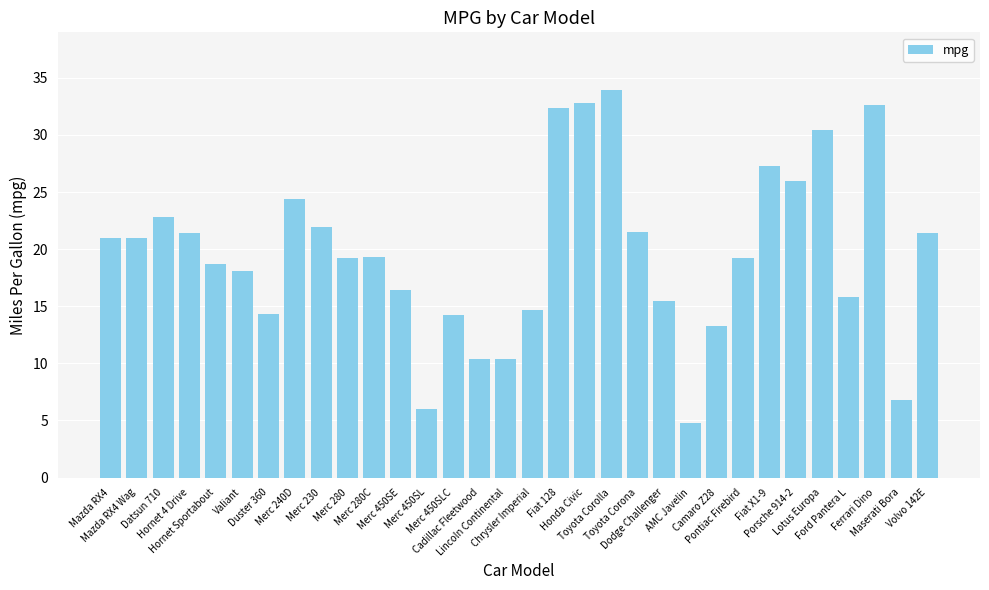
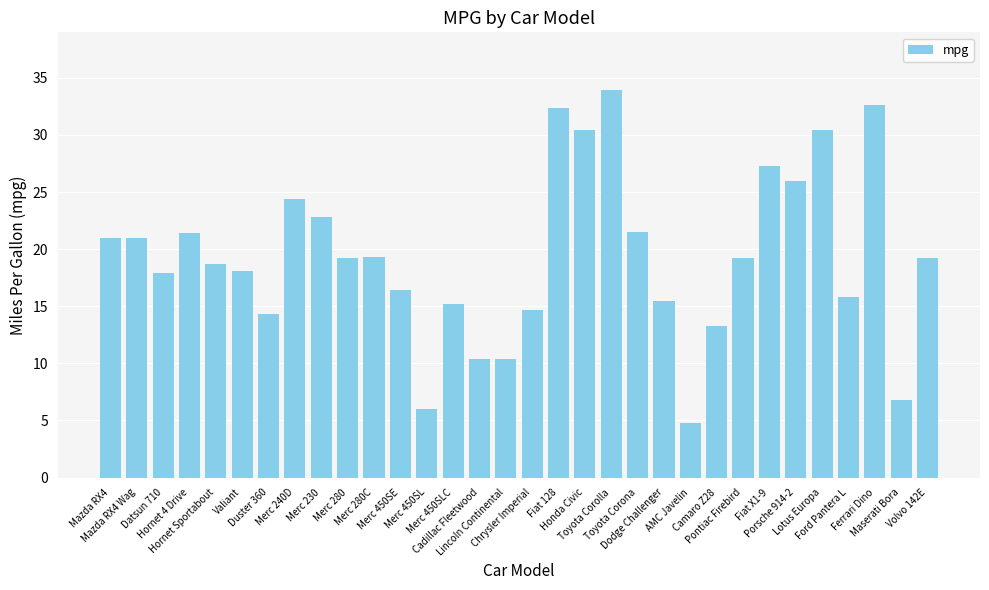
Datsun 710: 22.8 -> 17.9
Merc 230: 21.9 -> 22.8
Merc 450SLC: 14.2 -> 15.2
Honda Civic: 32.8 -> 30.4
Volvo 142E: 21.4 -> 19.2
